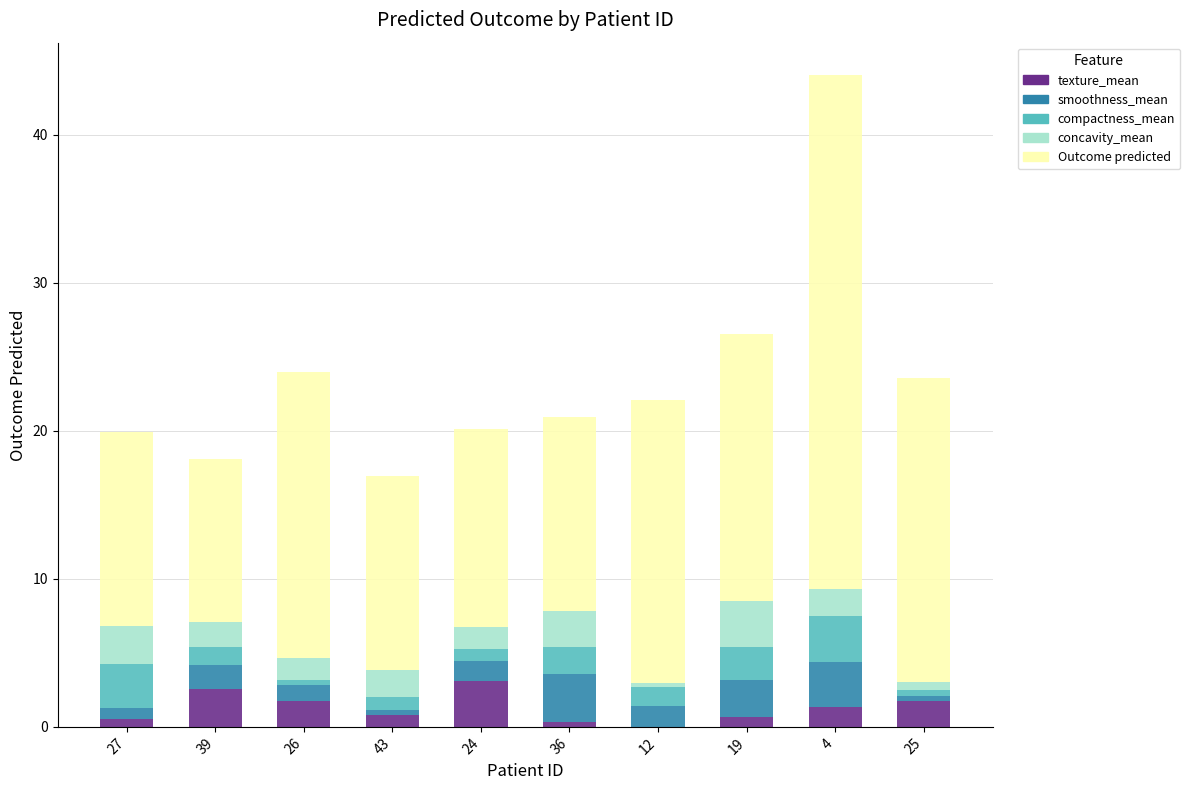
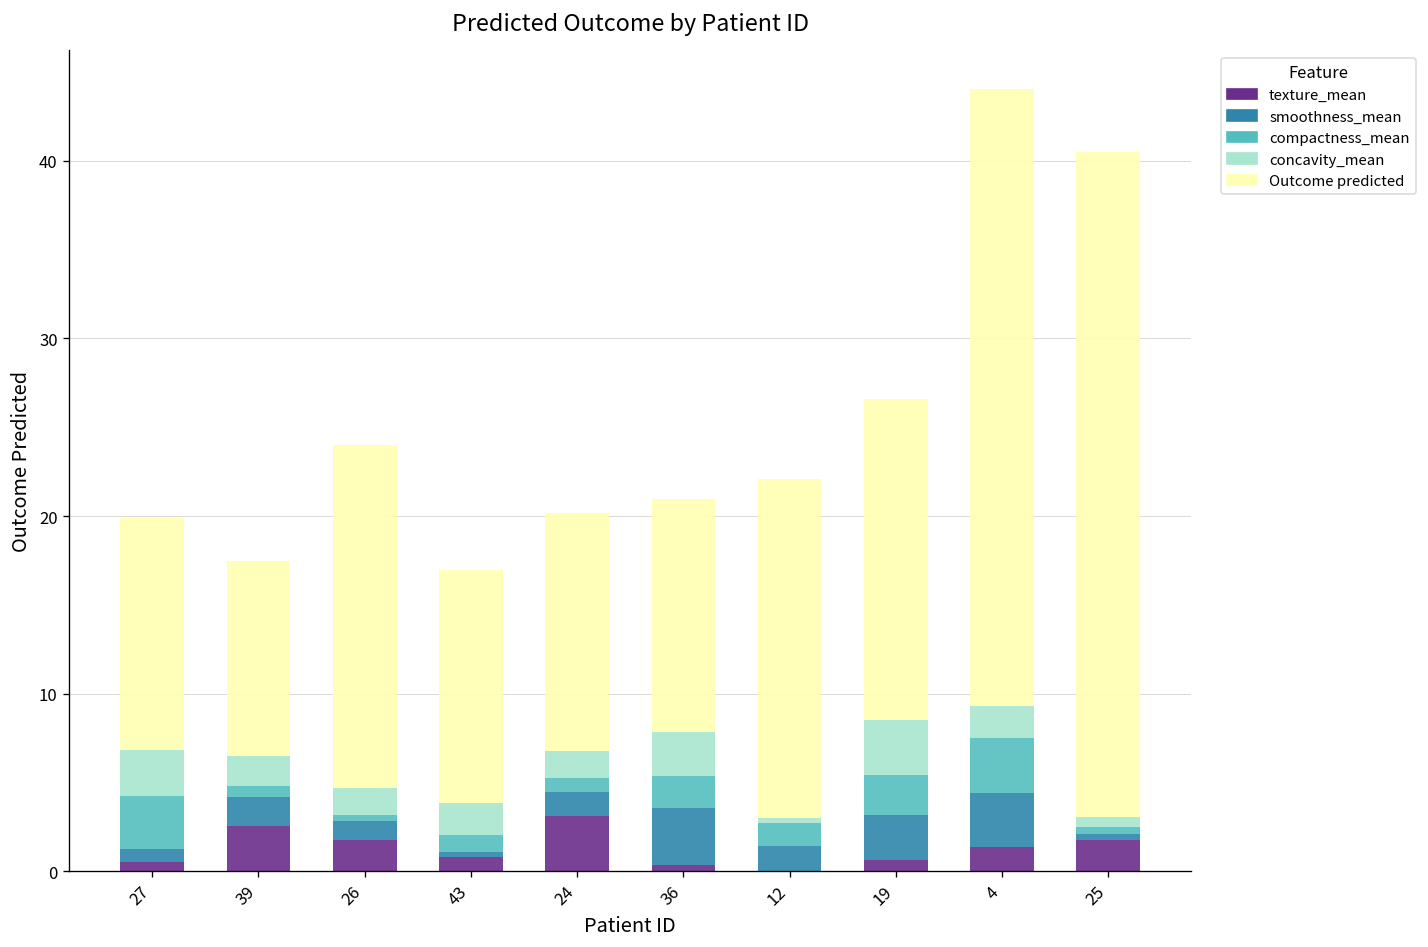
compactness_mean, 39: 1.2 -> 0.6
Outcome predicted, 25: 20.5 -> 37.4
